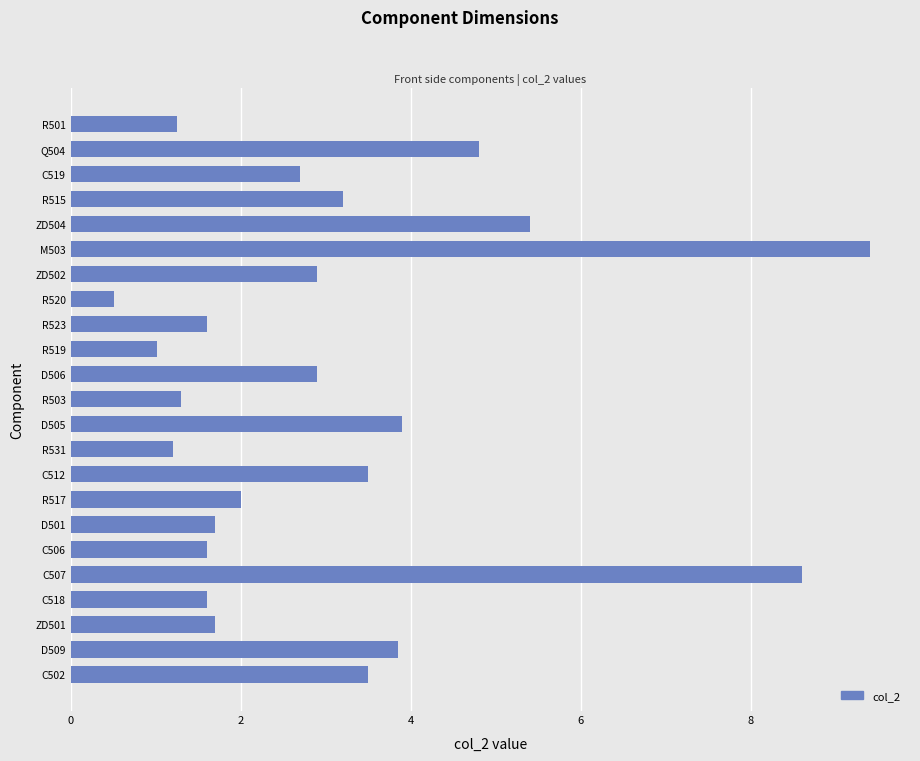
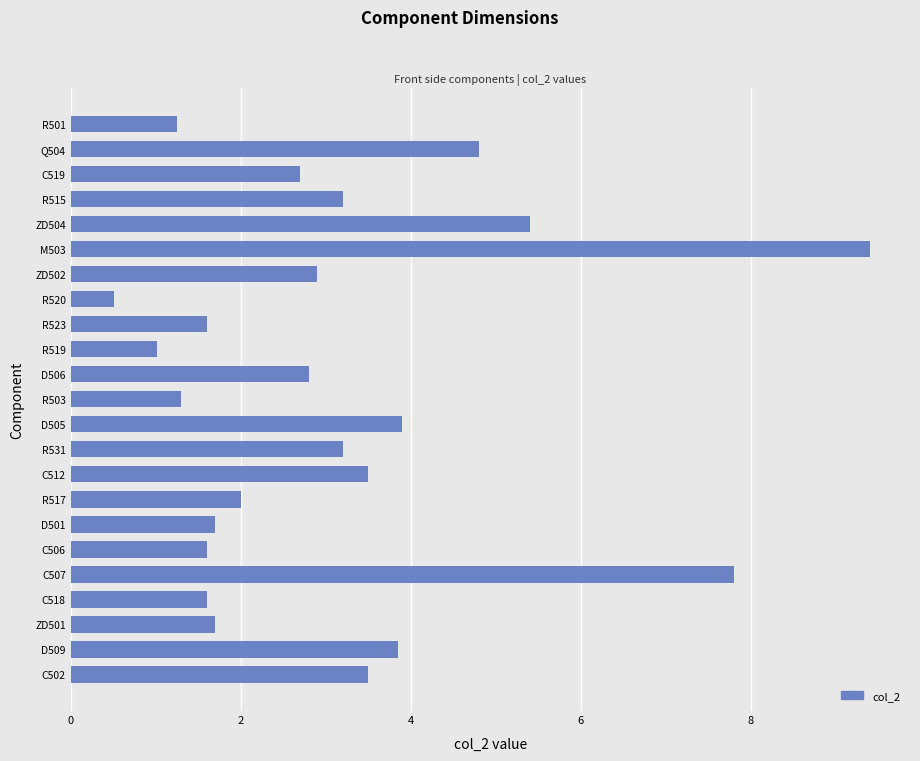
D506: 2.9 -> 2.8
R531: 1.2 -> 3.2
C507: 8.6 -> 7.8
